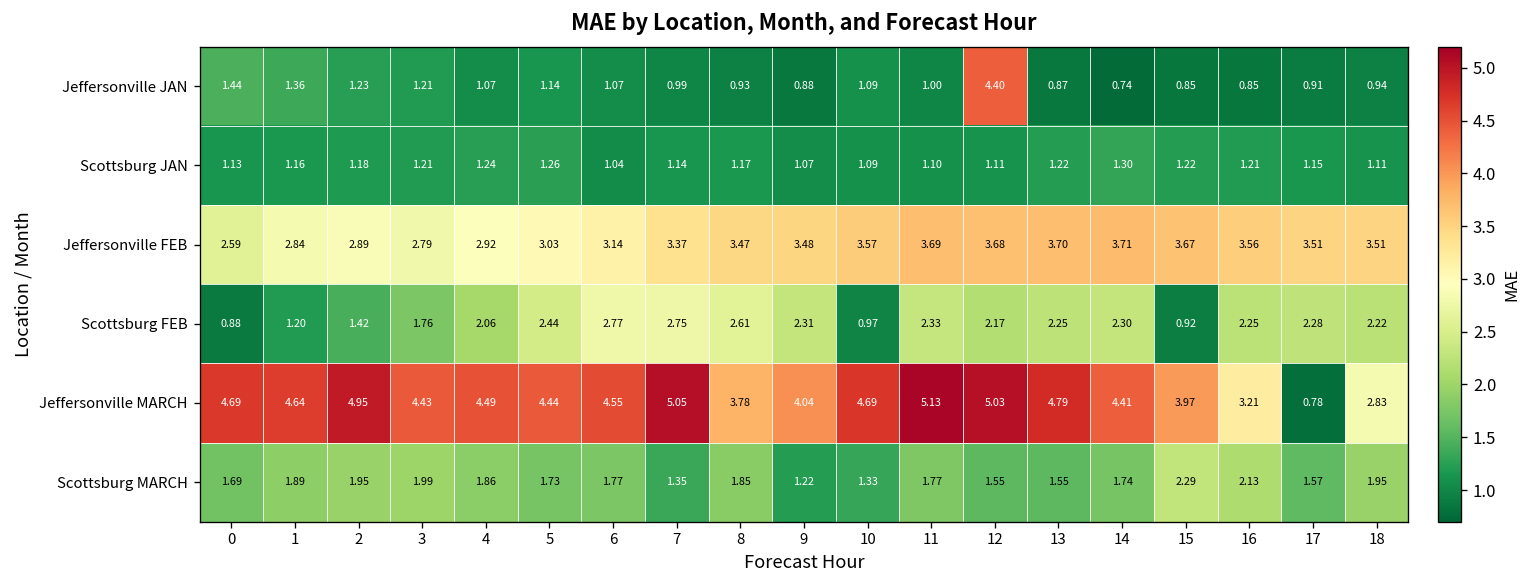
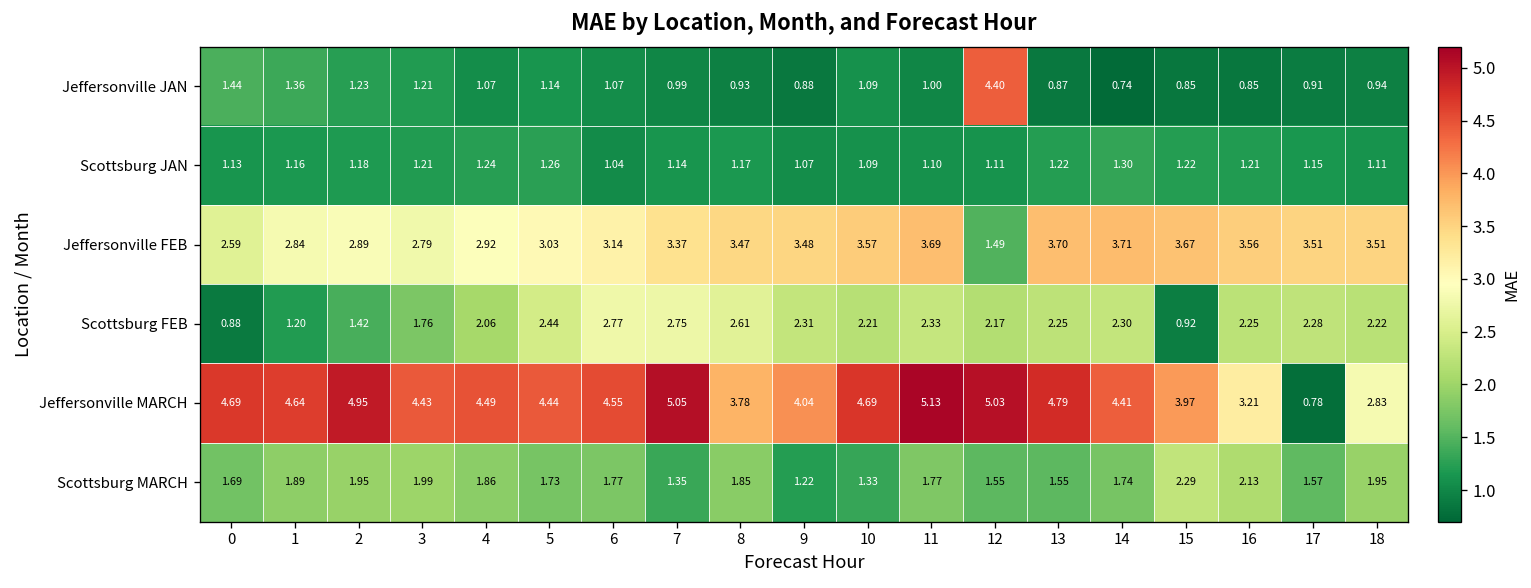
Jeffersonville FEB, 12: 3.68 -> 1.49
Scottsburg FEB, 10: 0.97 -> 2.21
